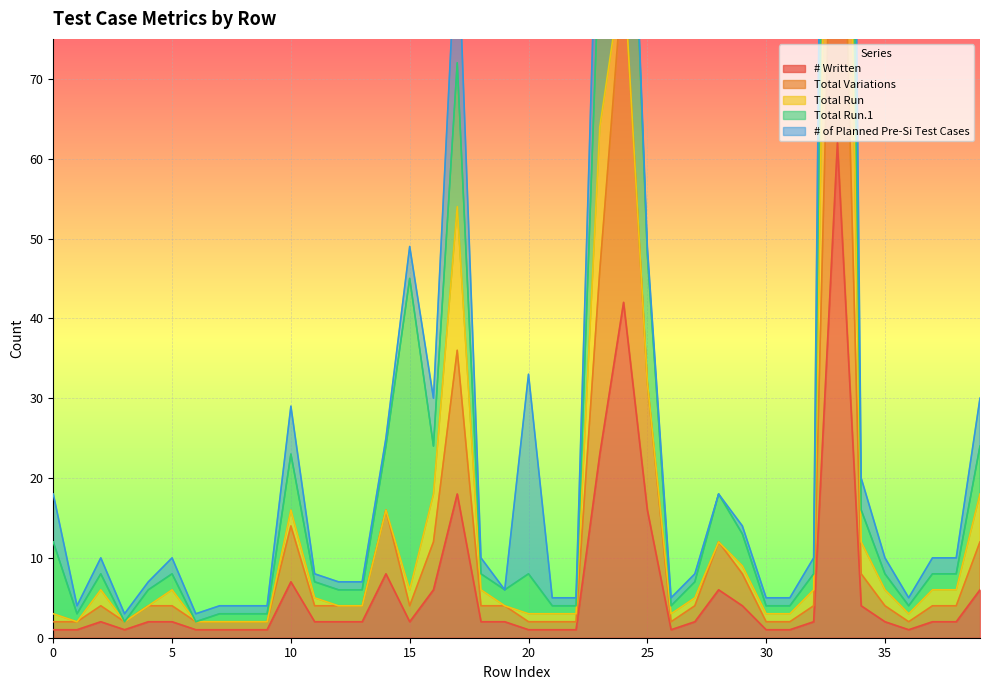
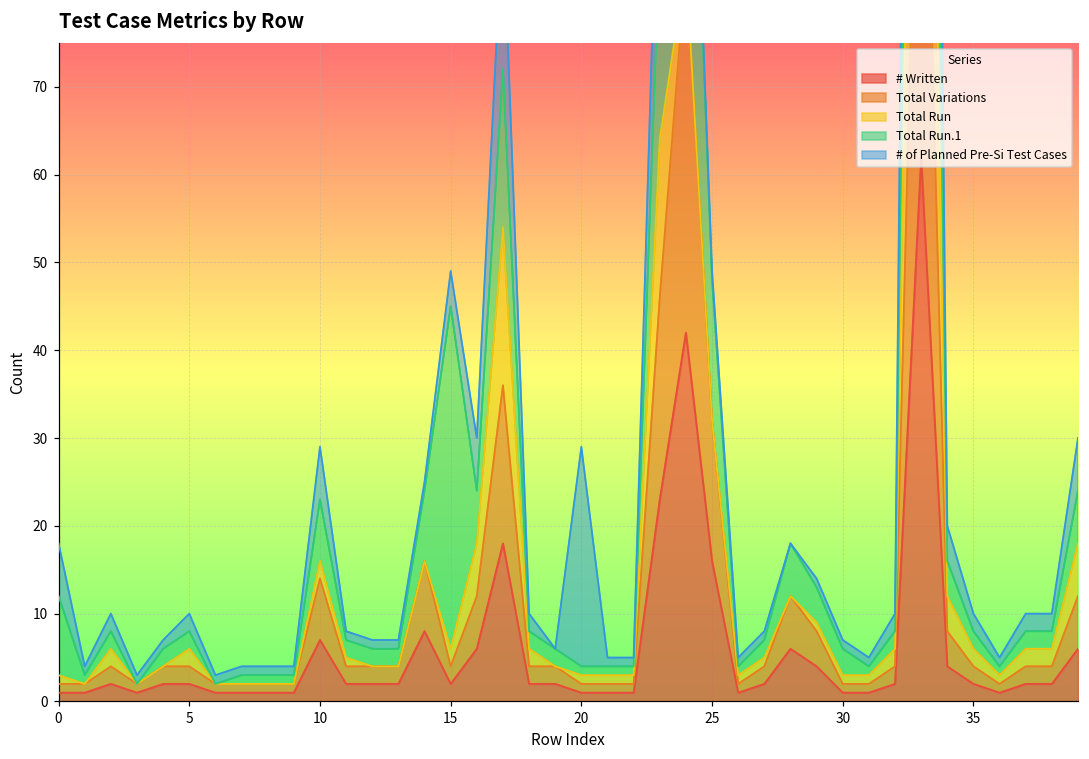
Total Run.1, 20: 5 -> 1
Total Run.1, 30: 1 -> 3
